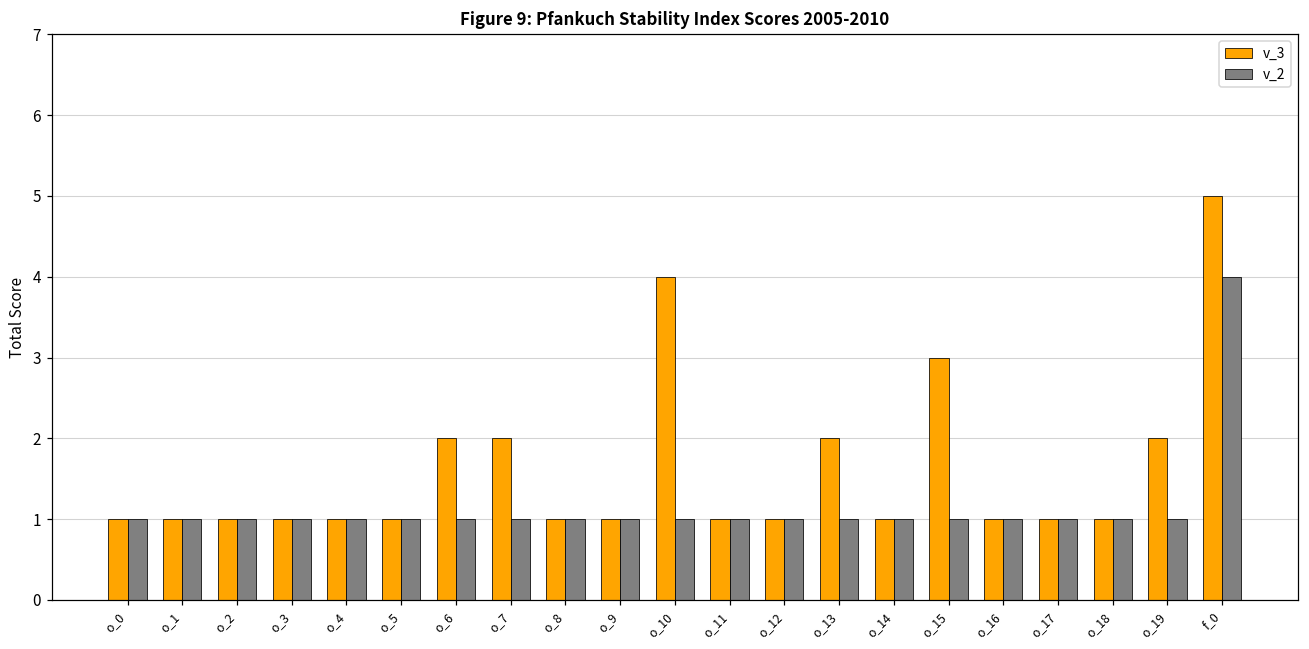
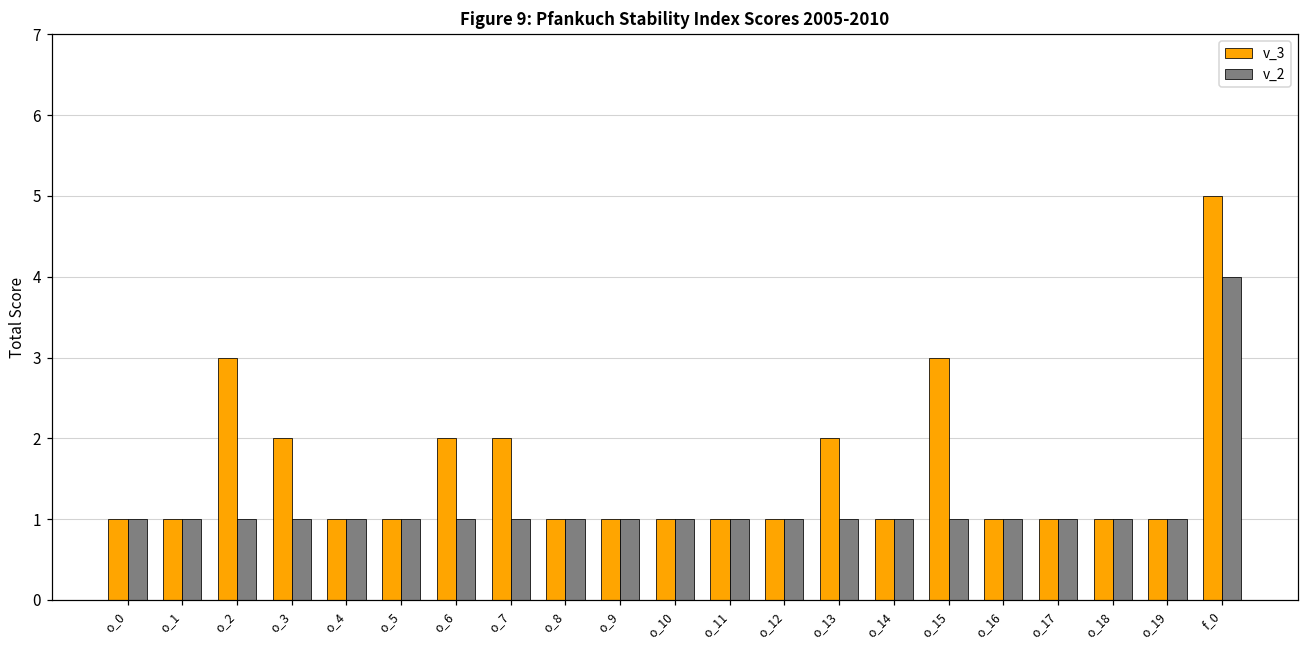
v_3, o_2: 1 -> 3
v_3, o_3: 1 -> 2
v_3, o_10: 4 -> 1
v_3, o_19: 2 -> 1
